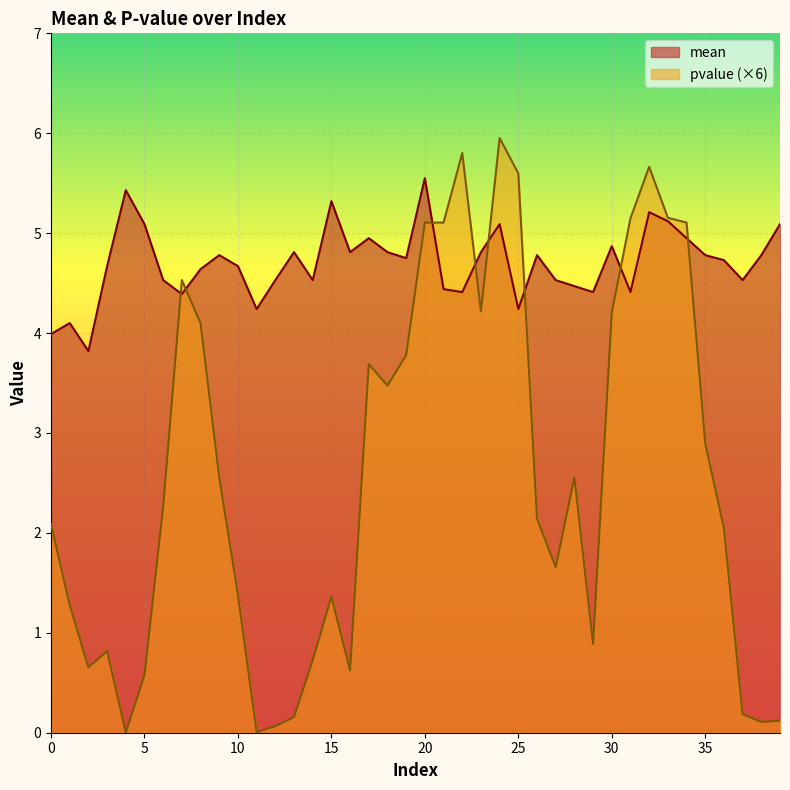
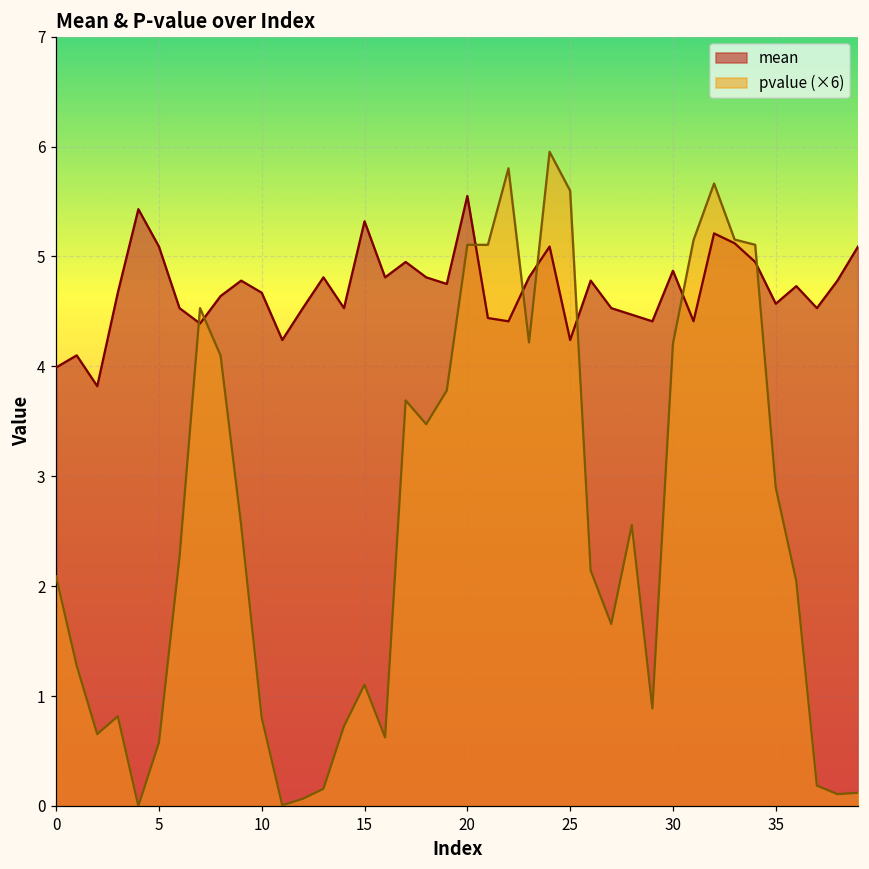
pvalue (×6), 10: 1.4 -> 0.8
pvalue (×6), 15: 1.4 -> 1.1
mean, 35: 4.8 -> 4.6
